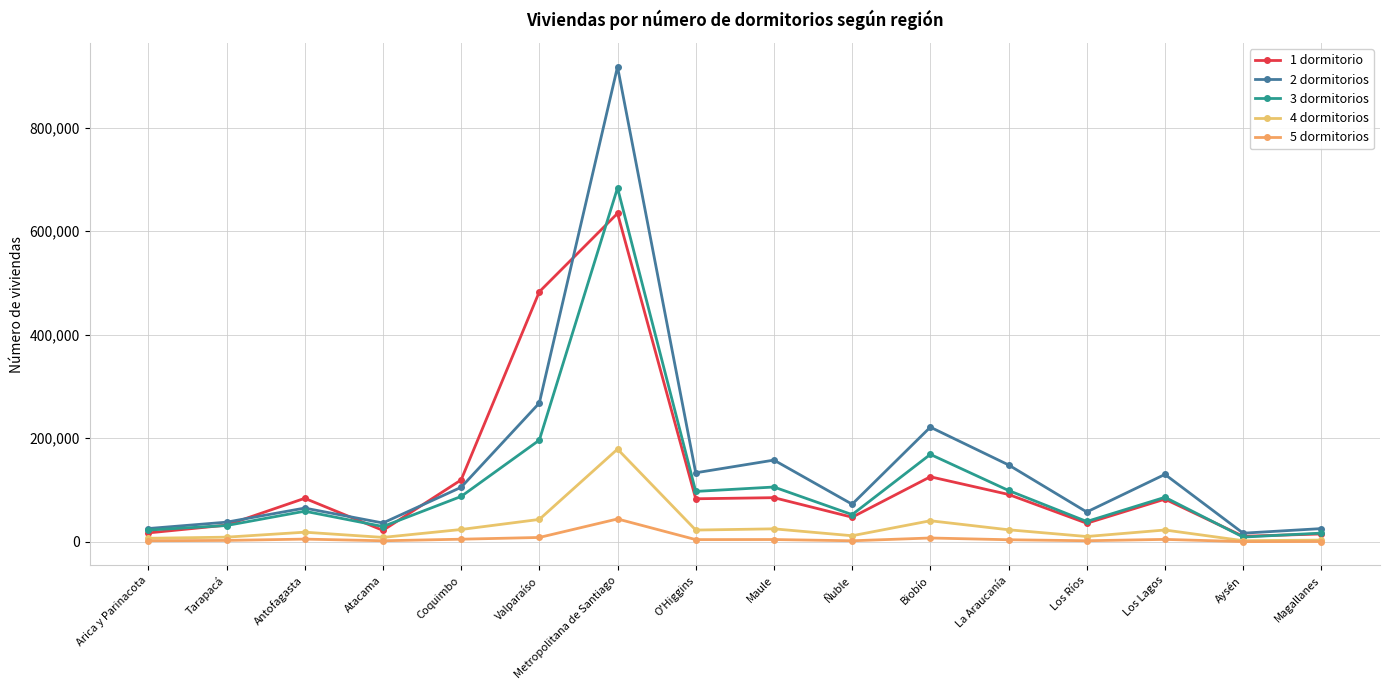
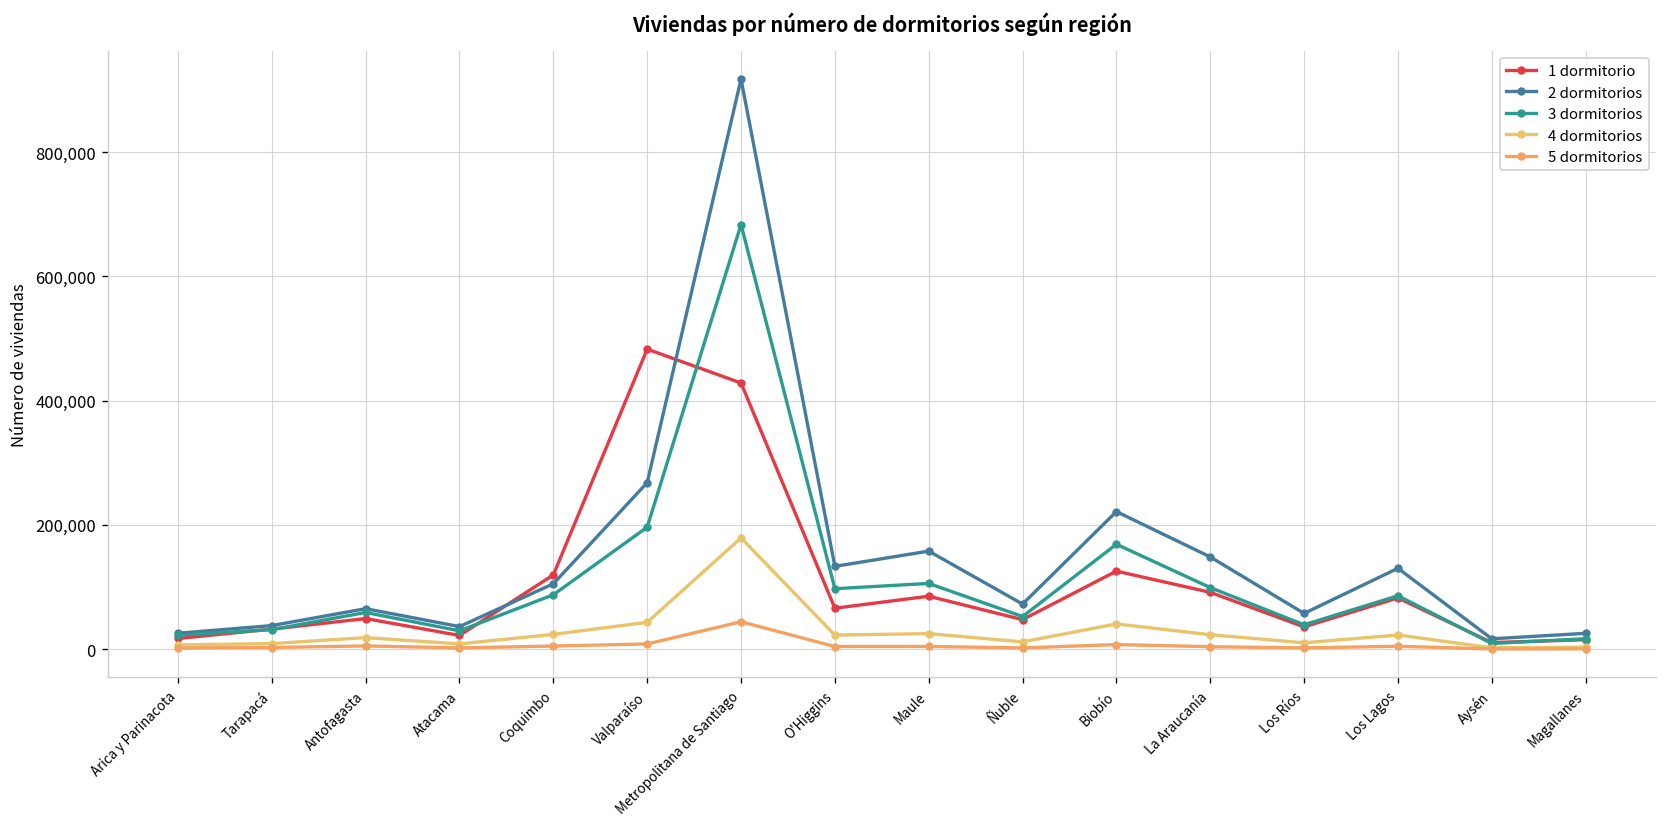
1 dormitorio, Antofagasta: 80,000 -> 50,000
1 dormitorio, Metropolitana de Santiago: 630,000 -> 430,000
1 dormitorio, O'Higgins: 80,000 -> 70,000
